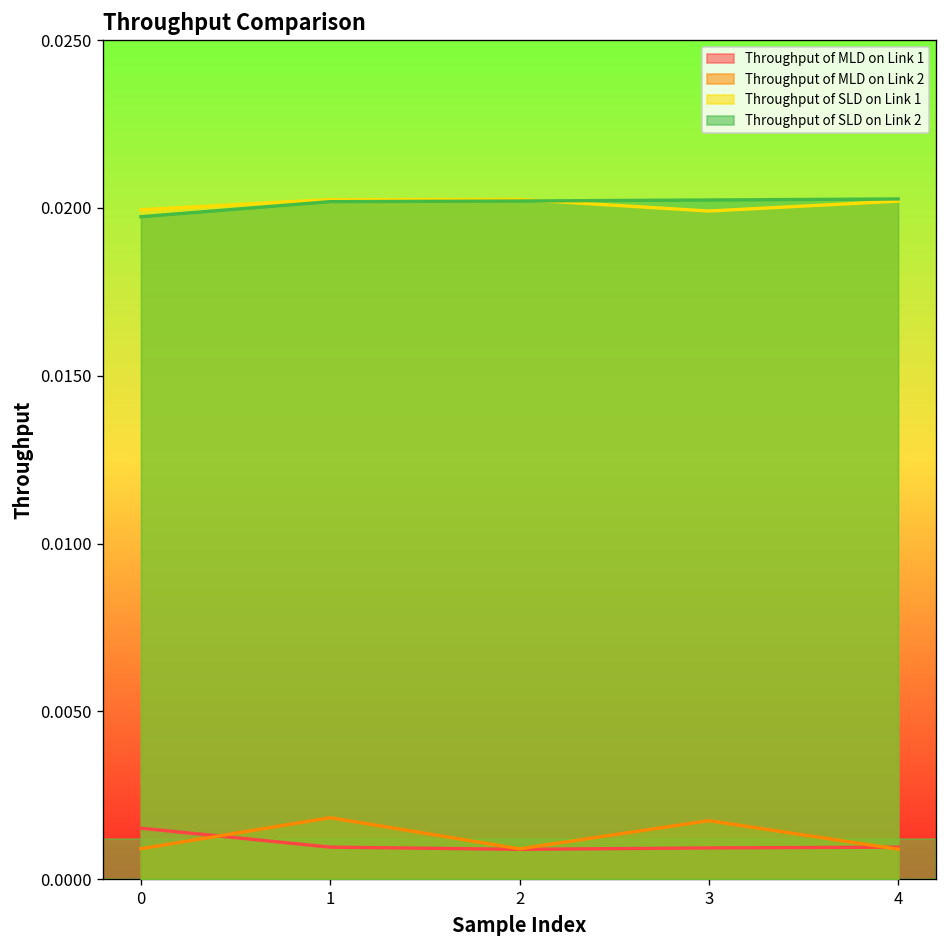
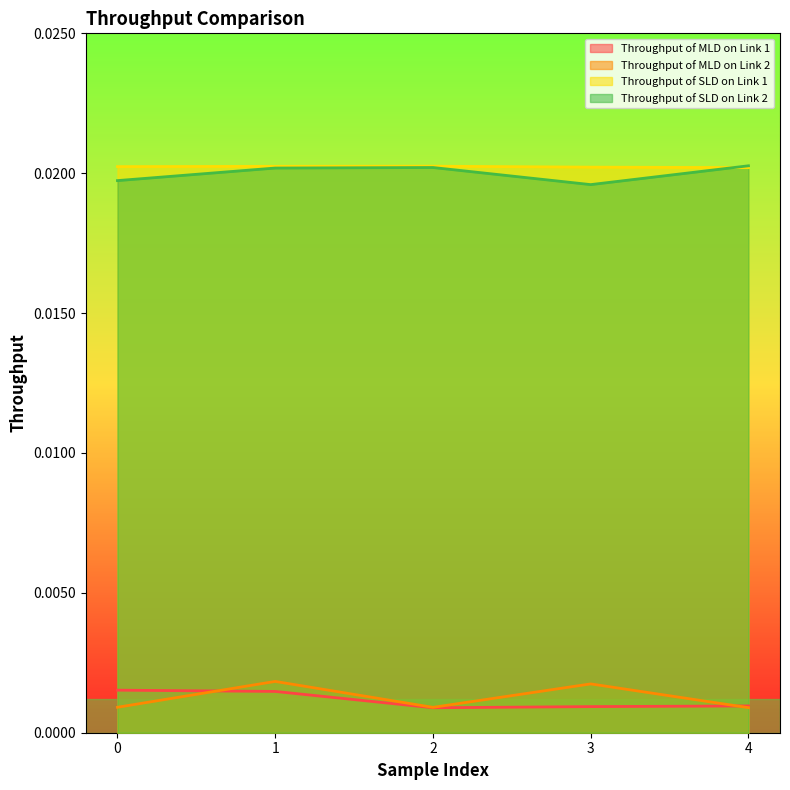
Throughput of SLD on Link 1, 0: 0.0199 -> 0.0202
Throughput of MLD on Link 1, 1: 0.0010 -> 0.0015
Throughput of SLD on Link 1, 3: 0.0199 -> 0.0202
Throughput of SLD on Link 2, 3: 0.0202 -> 0.0196
